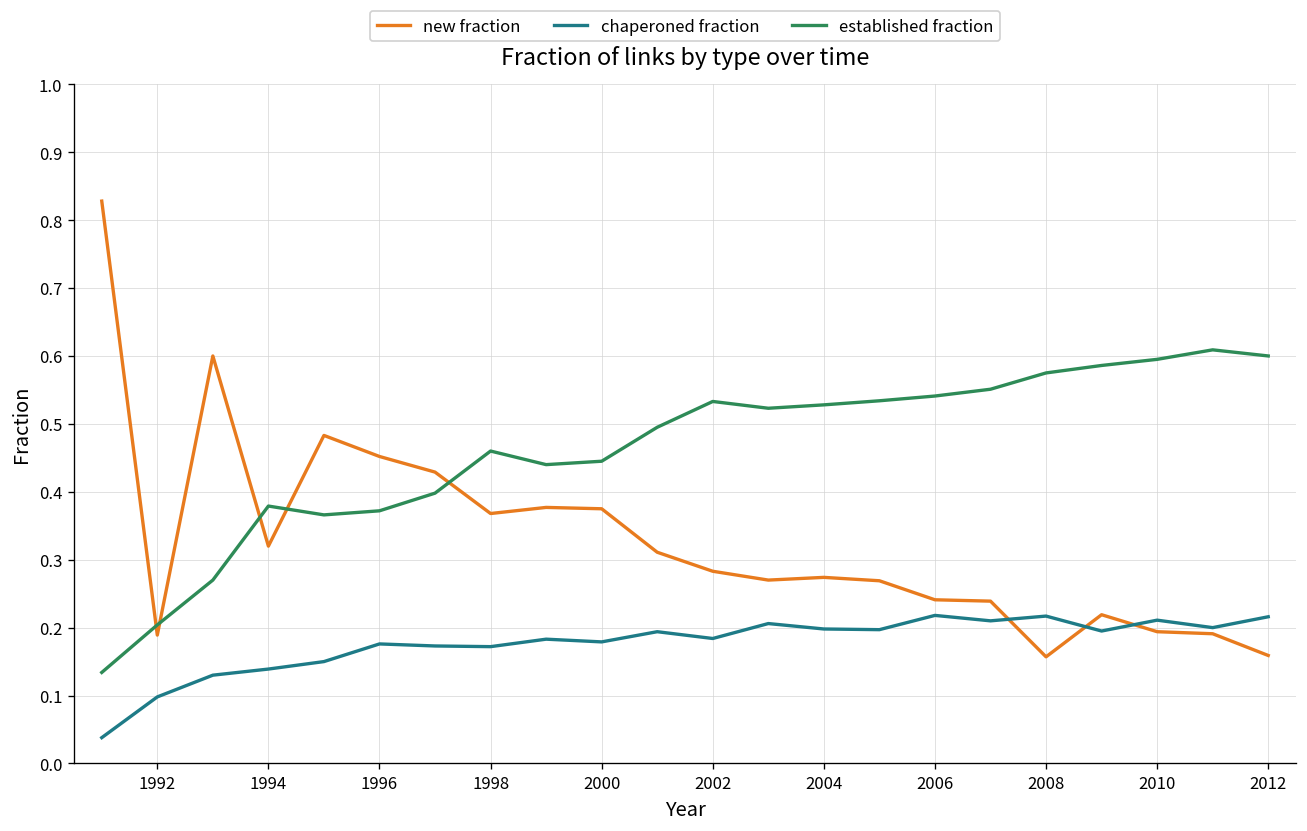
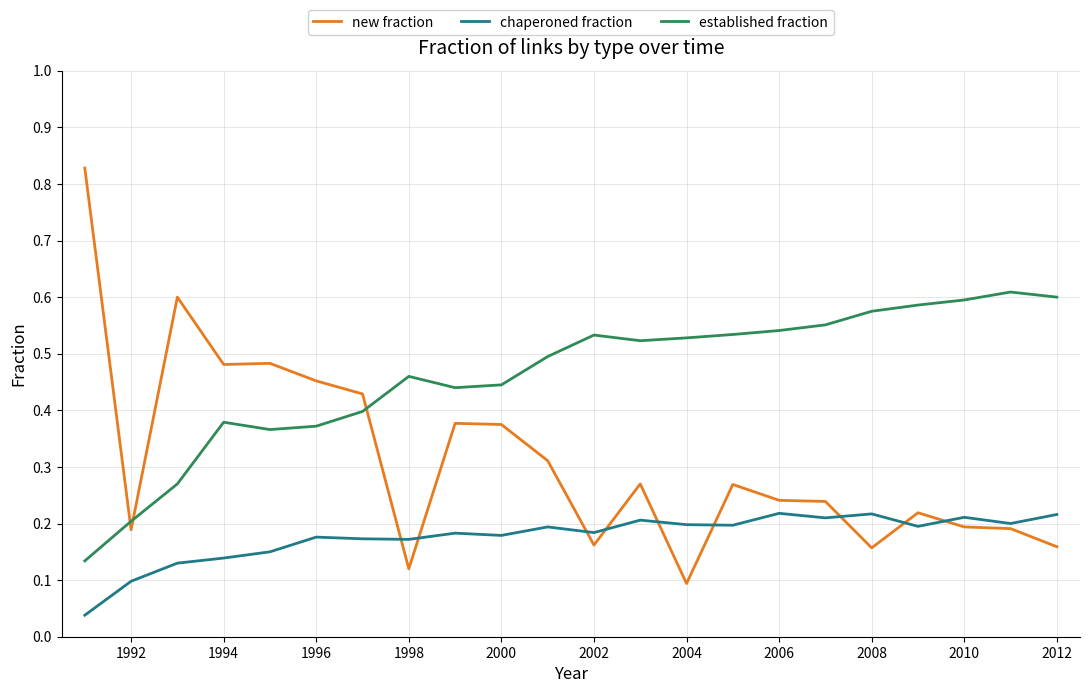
new fraction, 1994: 0.32 -> 0.48
new fraction, 1998: 0.37 -> 0.12
new fraction, 2002: 0.28 -> 0.16
new fraction, 2004: 0.27 -> 0.09
